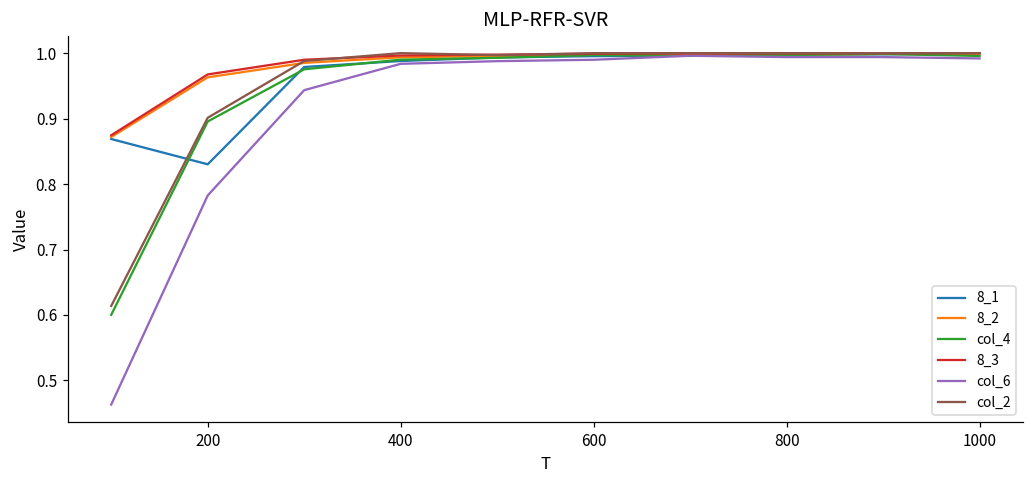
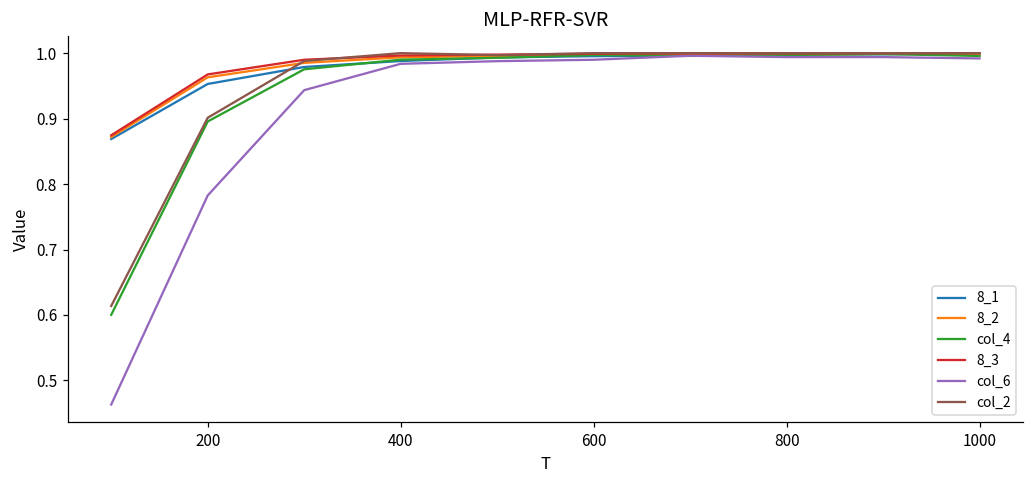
8_1, 200: 0.83 -> 0.95
